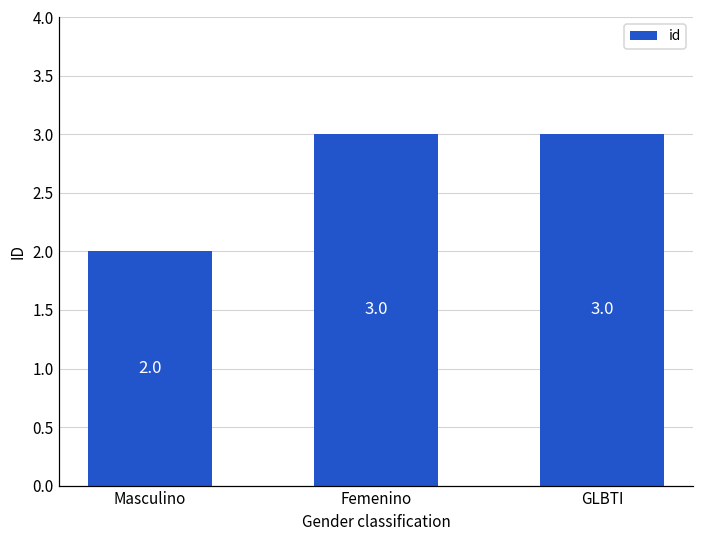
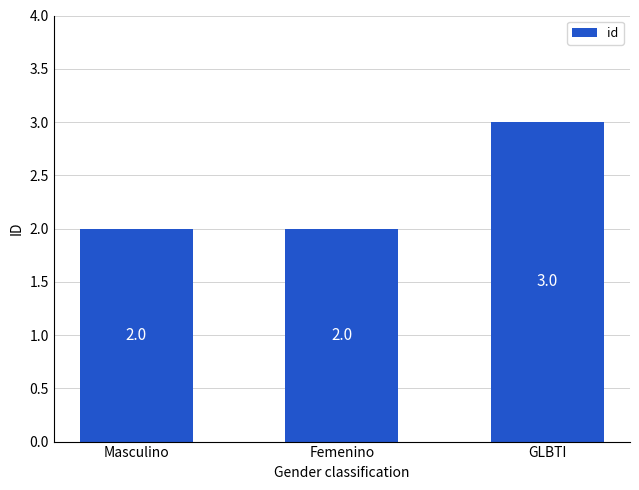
Femenino: 3.0 -> 2.0
